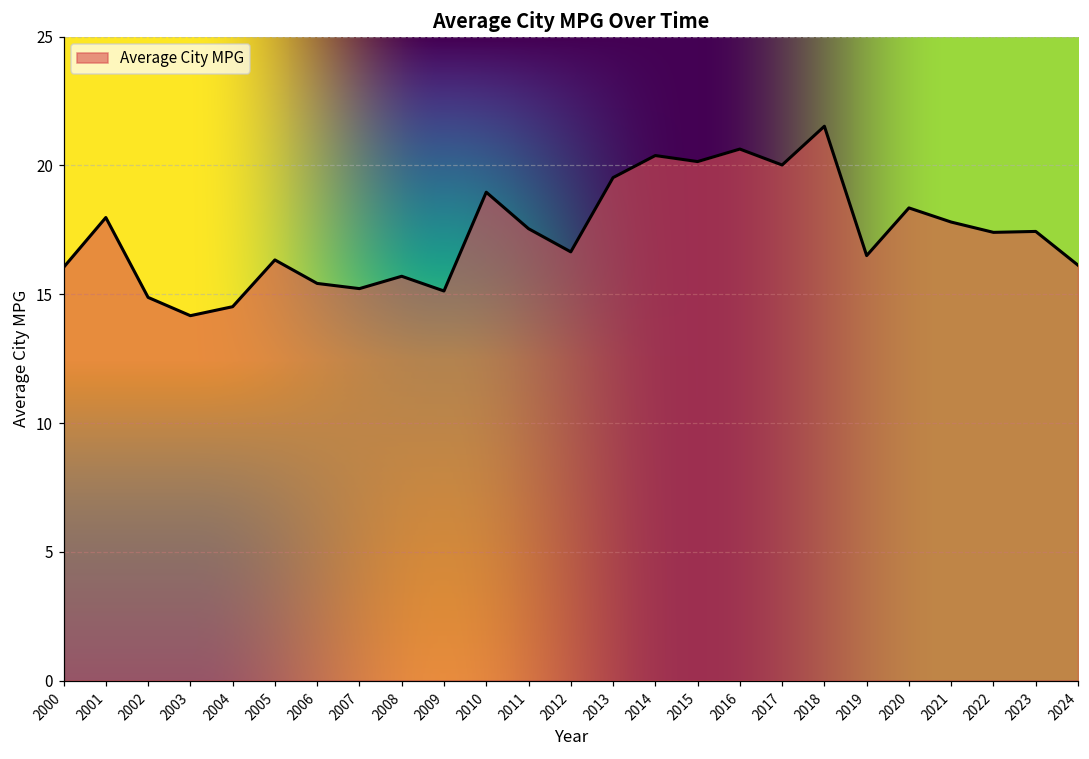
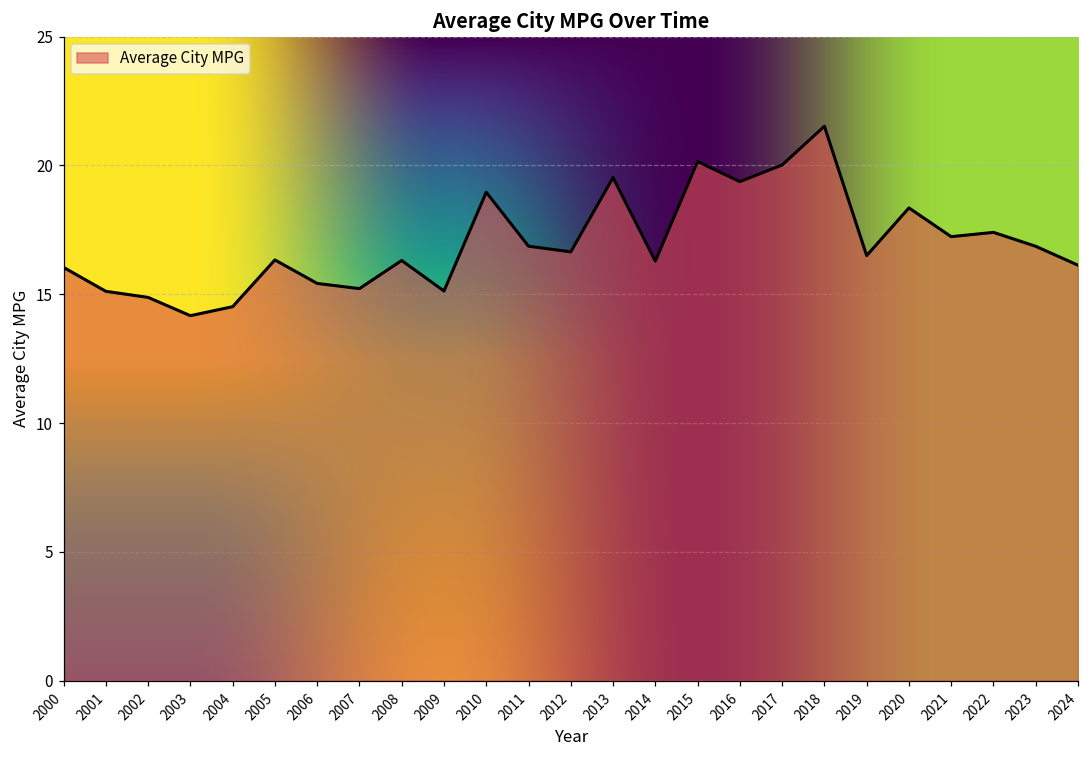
2001: 18.0 -> 15.1
2008: 15.7 -> 16.3
2011: 17.5 -> 16.9
2014: 20.4 -> 16.3
2016: 20.6 -> 19.4
2021: 17.8 -> 17.2
2023: 17.4 -> 16.9
